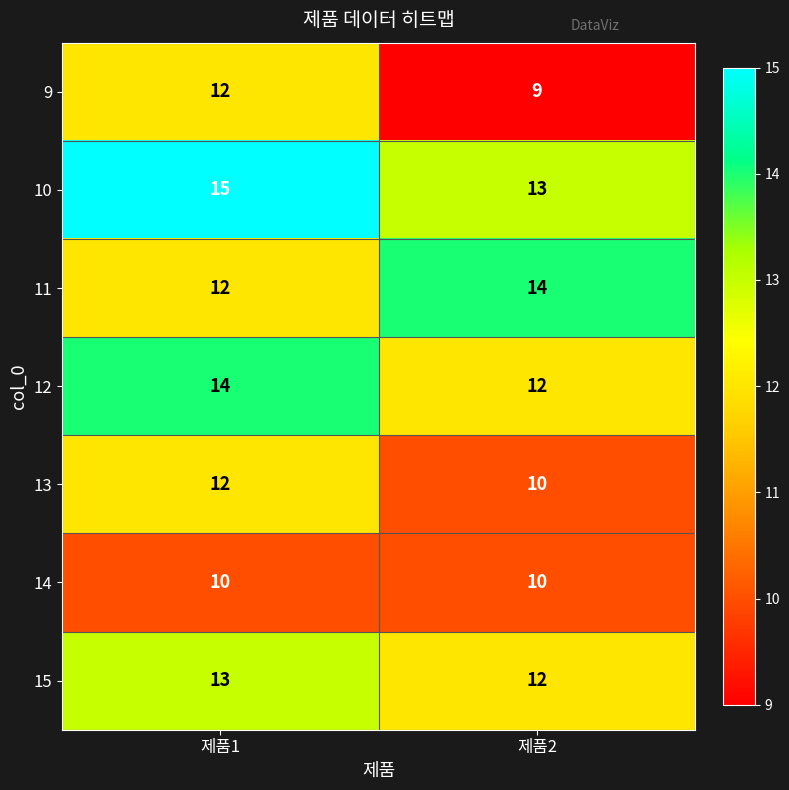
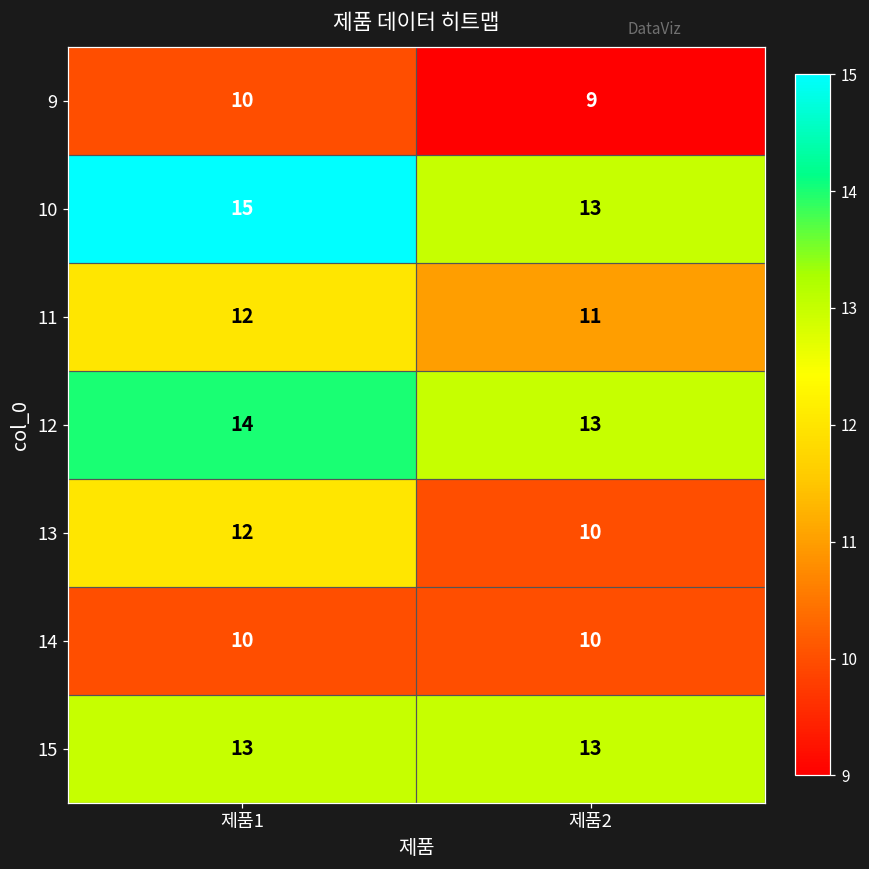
9, 제품1: 12 -> 10
11, 제품2: 14 -> 11
12, 제품2: 12 -> 13
15, 제품2: 12 -> 13
